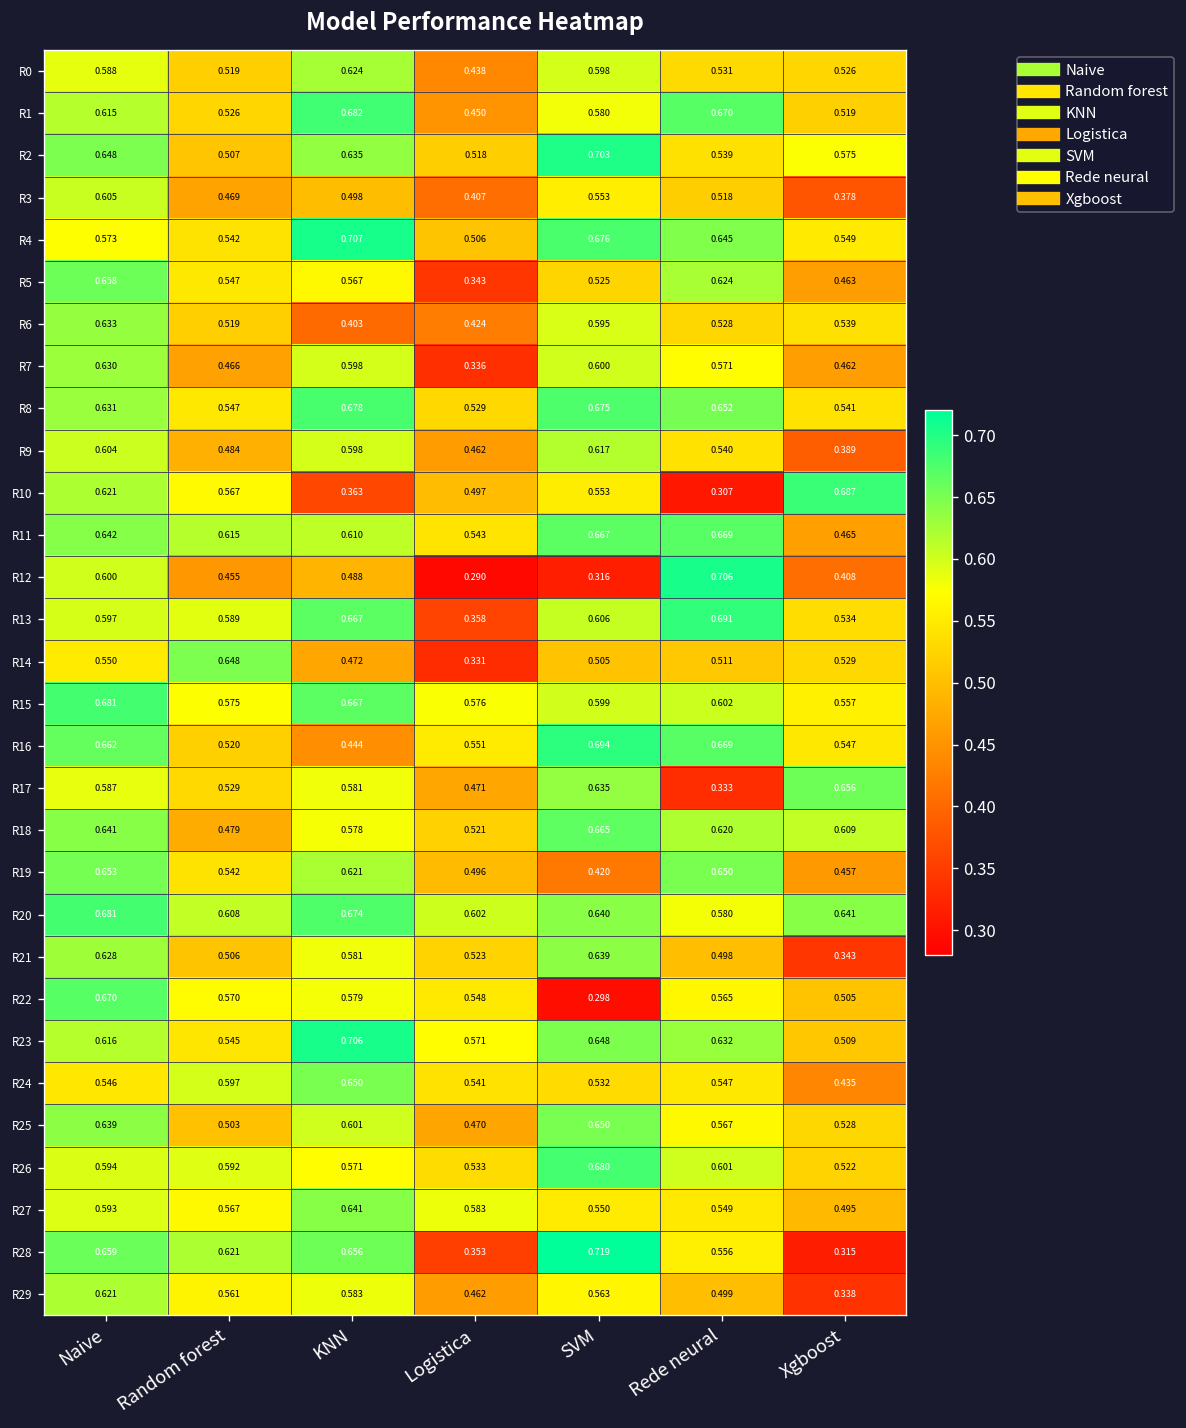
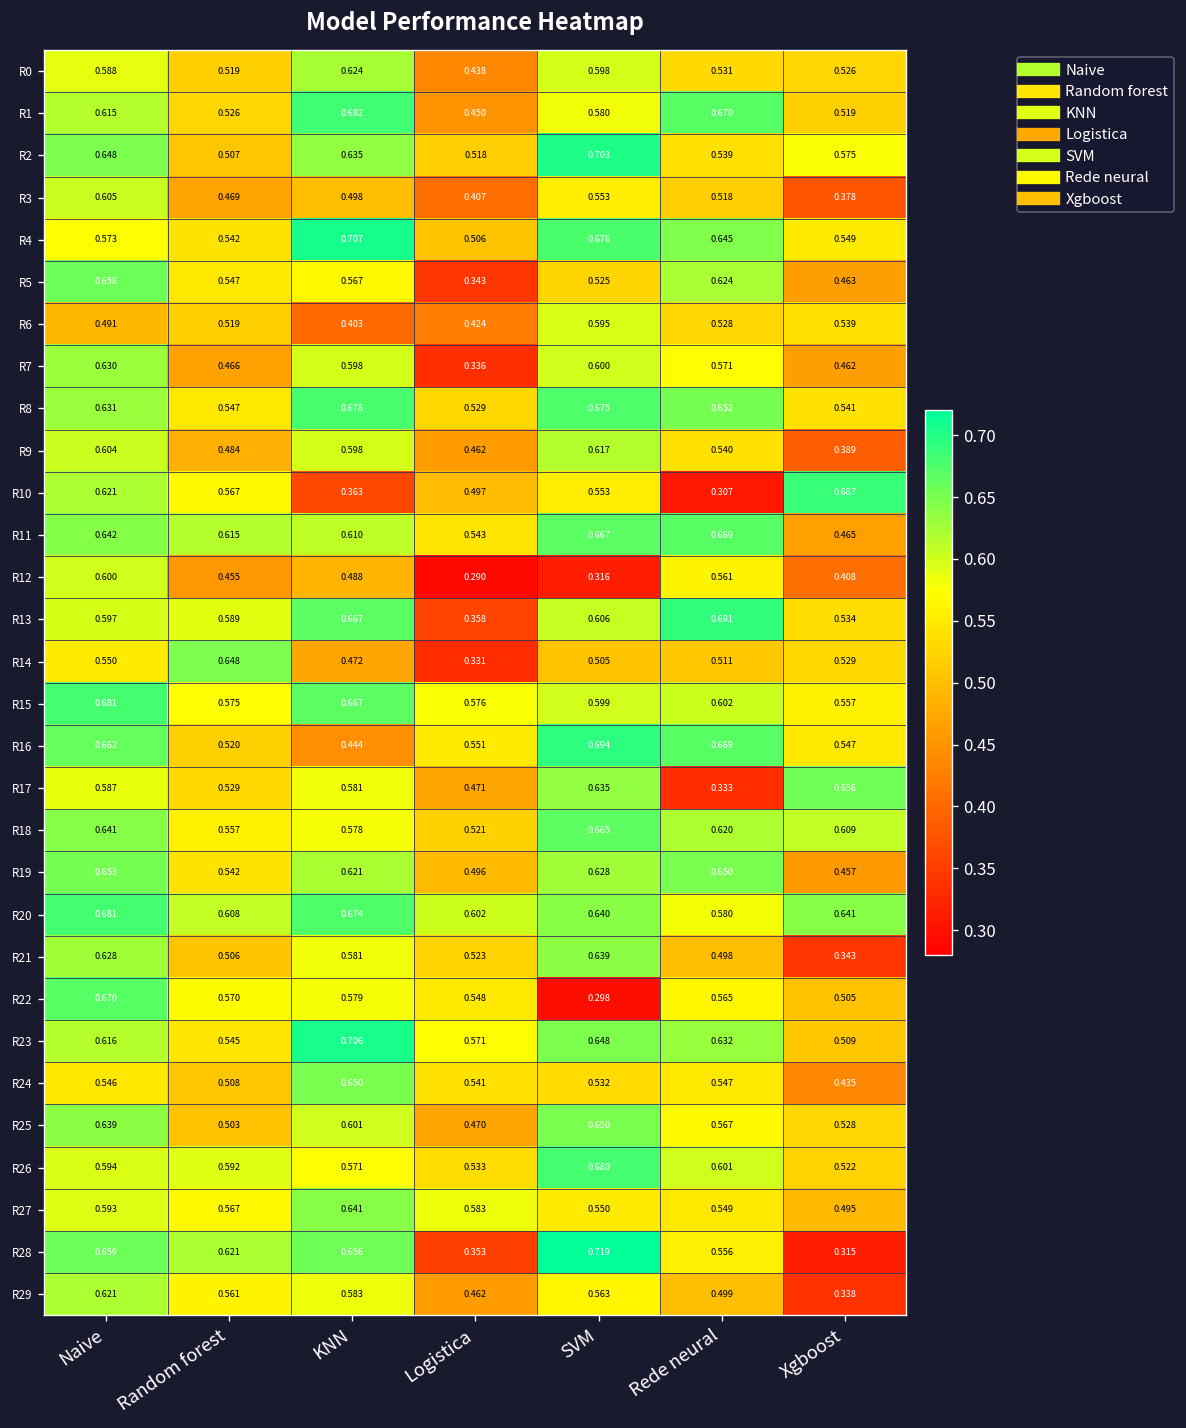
R6, Naive: 0.633 -> 0.491
R12, Rede neural: 0.706 -> 0.561
R18, Random forest: 0.479 -> 0.557
R19, SVM: 0.420 -> 0.628
R24, Random forest: 0.597 -> 0.508
